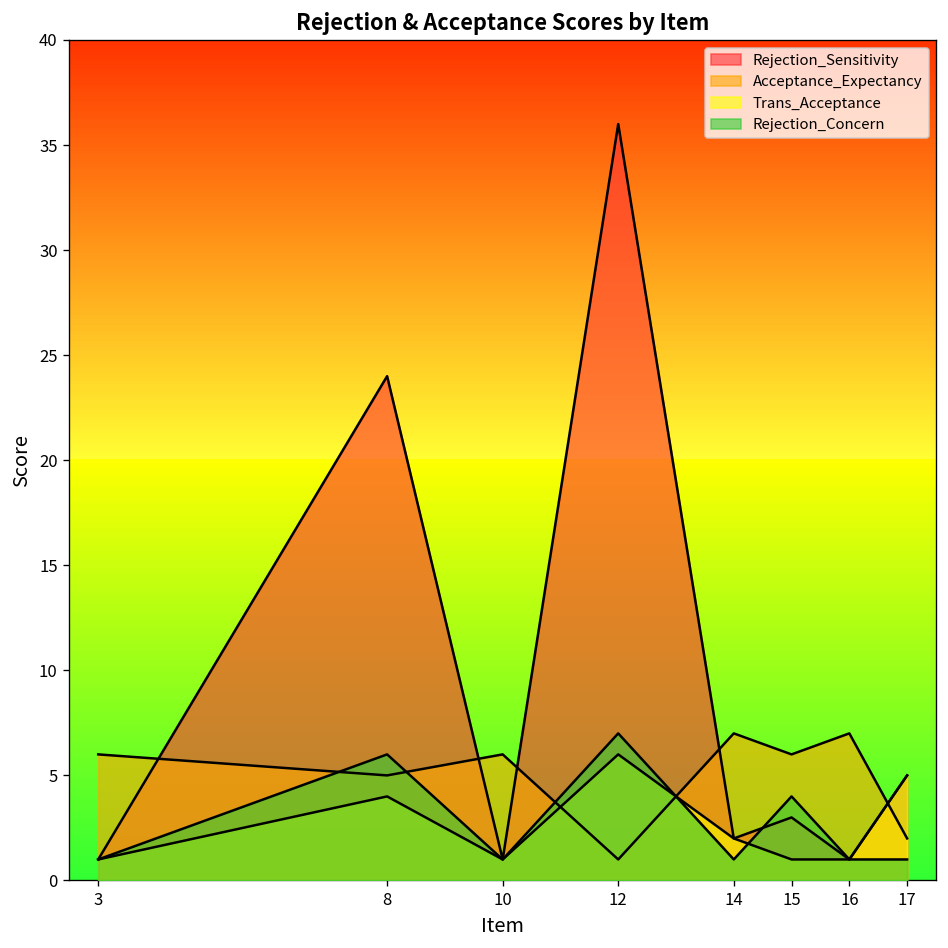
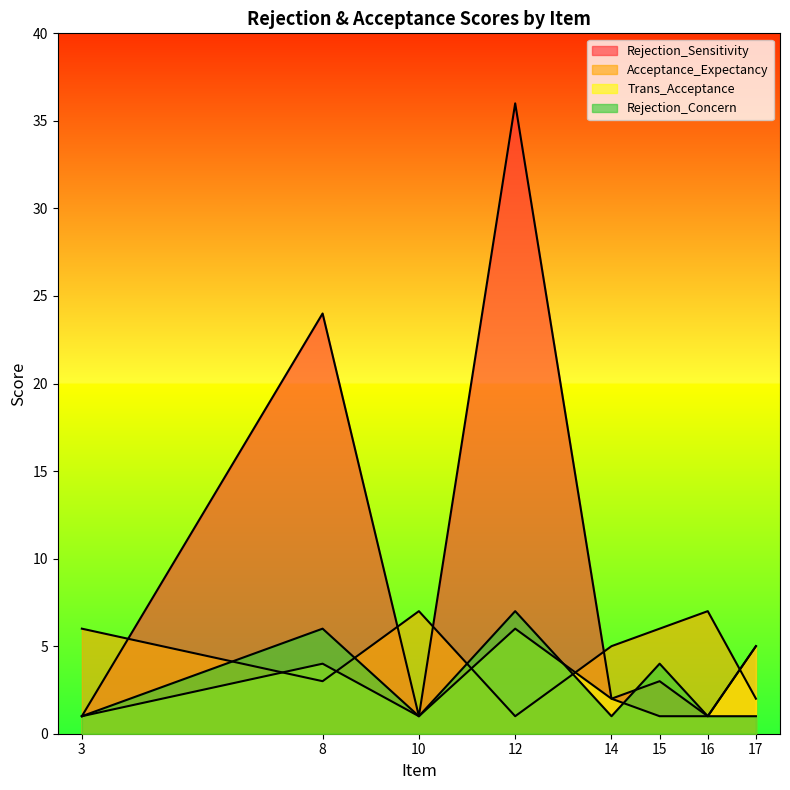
Acceptance_Expectancy, 8: 5 -> 3
Acceptance_Expectancy, 10: 6 -> 7
Acceptance_Expectancy, 14: 7 -> 5
